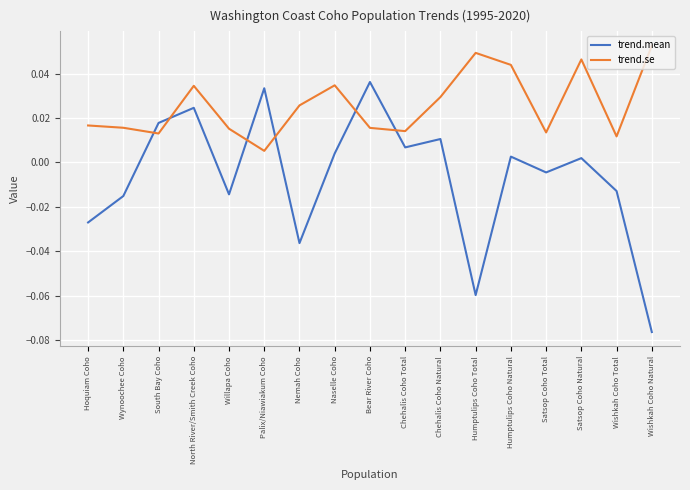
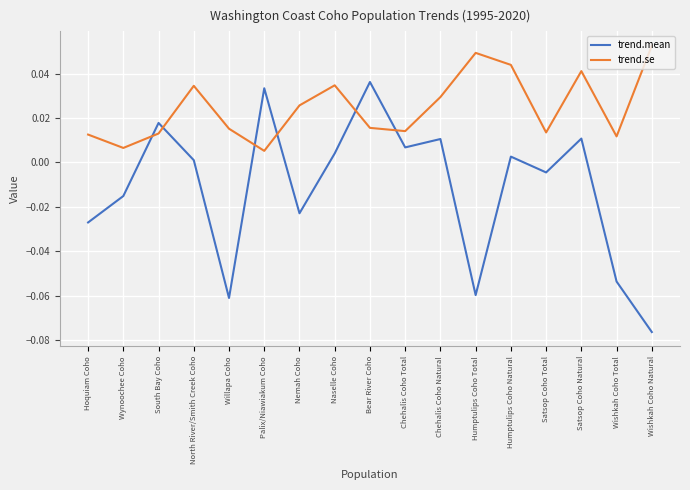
trend.se, Hoquiam Coho: 0.017 -> 0.013
trend.se, Wynoochee Coho: 0.016 -> 0.006
trend.mean, North River/Smith Creek Coho: 0.025 -> 0.001
trend.mean, Willapa Coho: -0.014 -> -0.061
trend.mean, Nemah Coho: -0.036 -> -0.023
trend.mean, Satsop Coho Natural: 0.002 -> 0.011
trend.se, Satsop Coho Natural: 0.046 -> 0.041
trend.mean, Wishkah Coho Total: -0.013 -> -0.054
